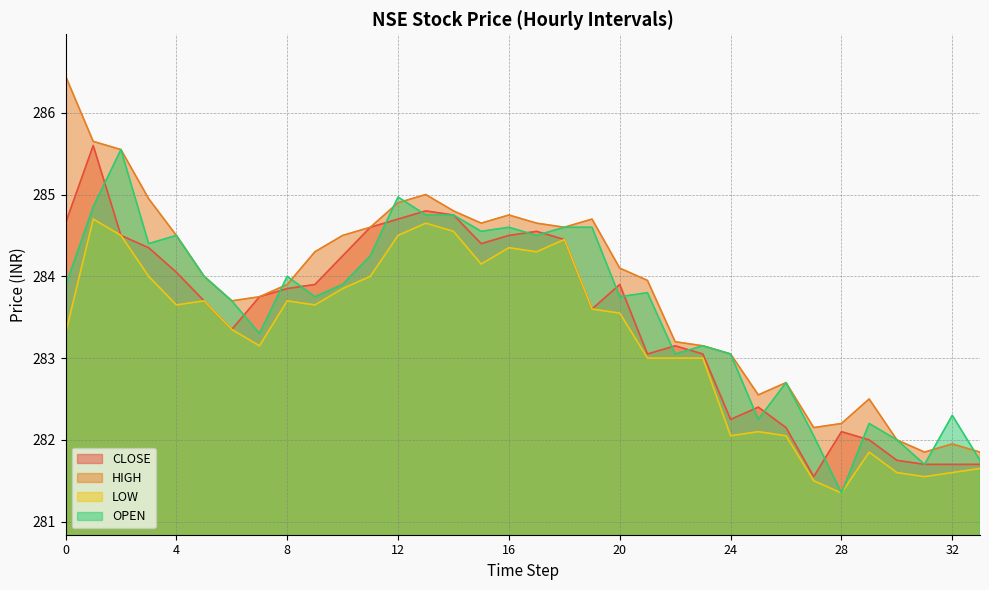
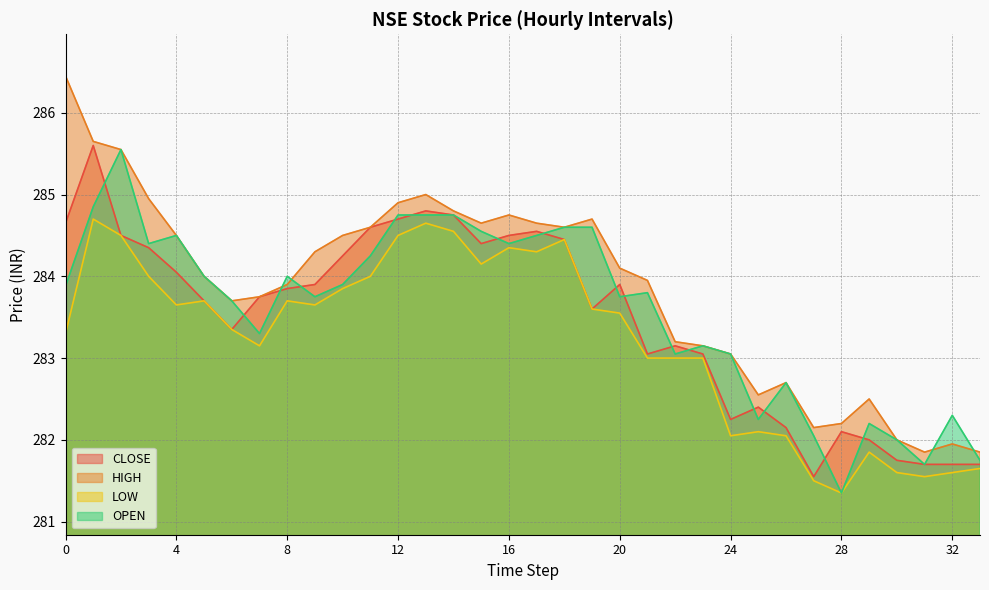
OPEN, 12: 285.0 -> 284.8
OPEN, 16: 284.6 -> 284.4
